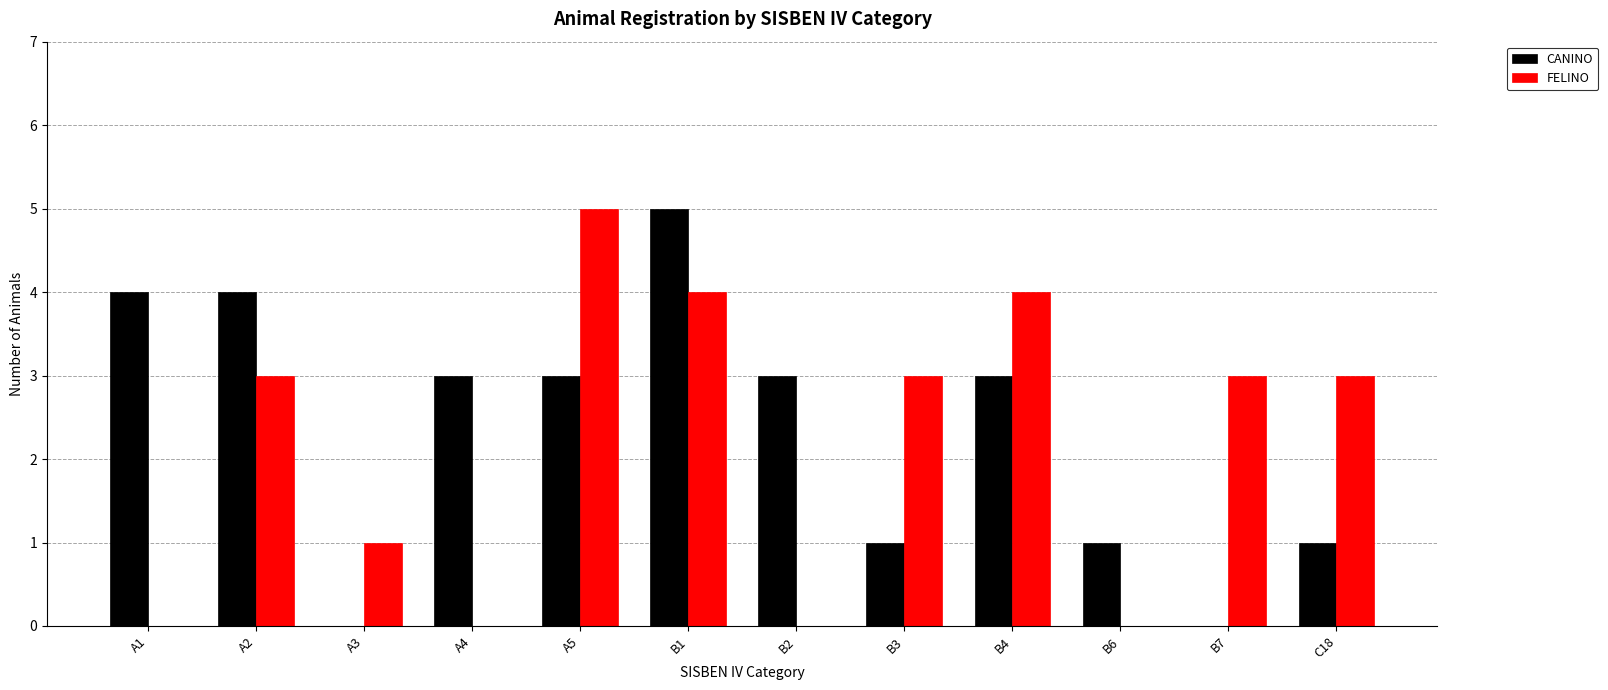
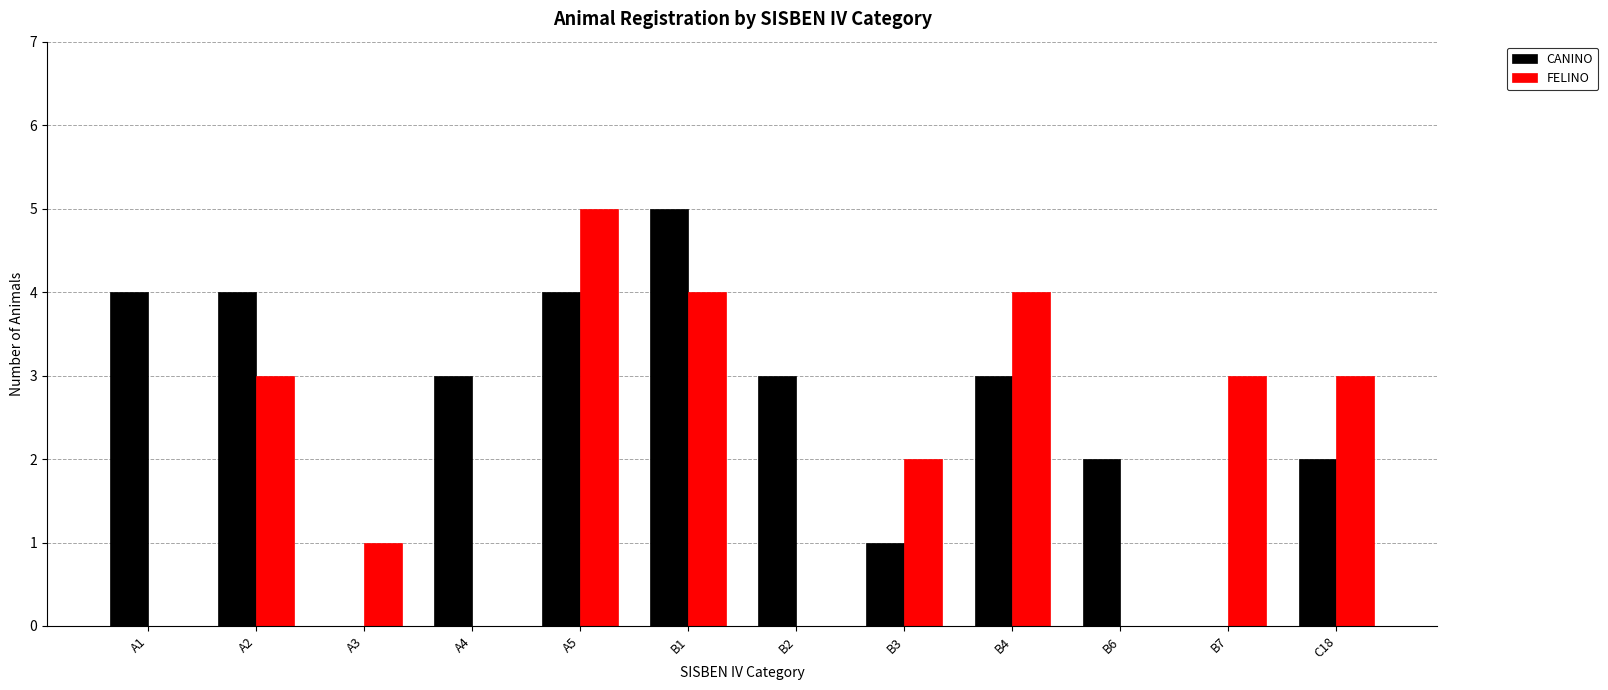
CANINO, A5: 3 -> 4
FELINO, B3: 3 -> 2
CANINO, B6: 1 -> 2
CANINO, C18: 1 -> 2
